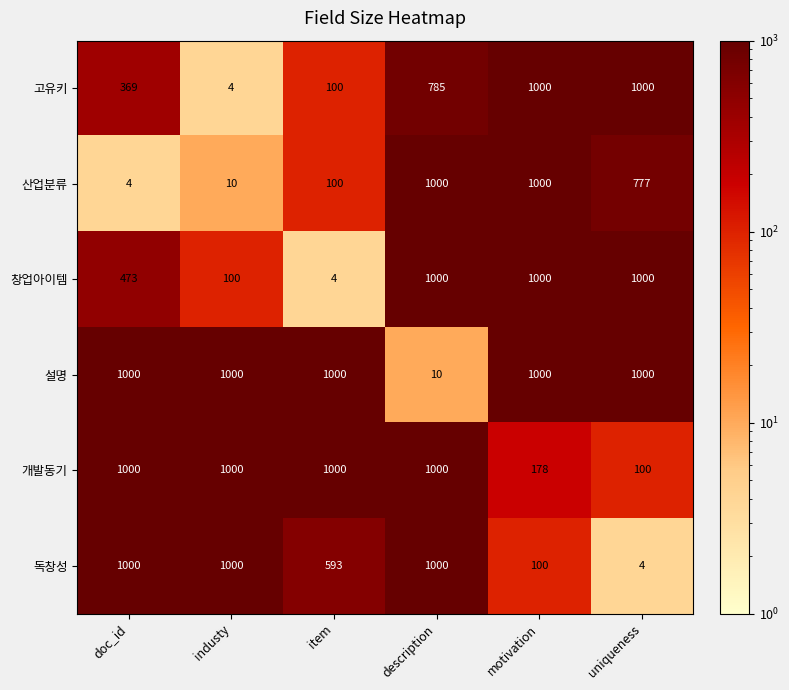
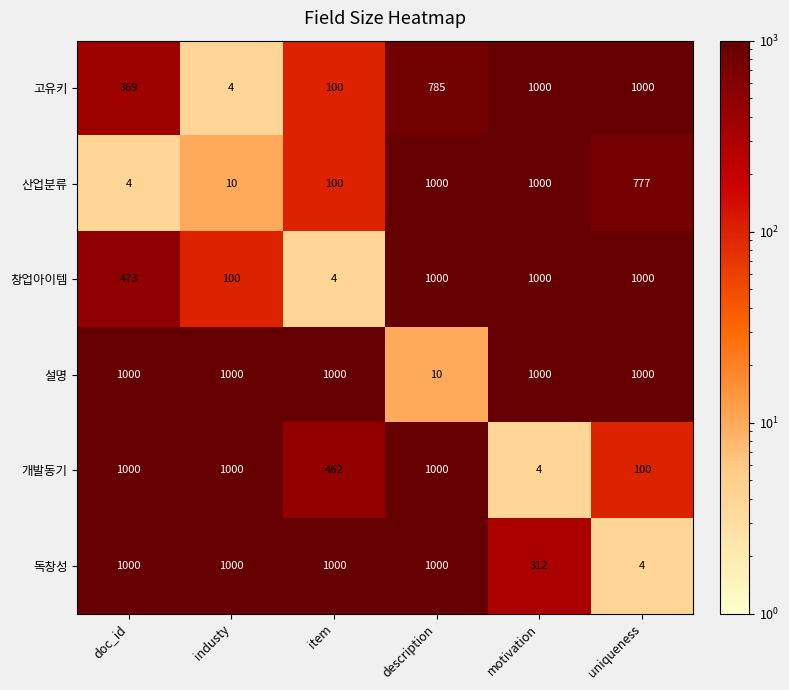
개발동기, item: 1000 -> 462
개발동기, motivation: 178 -> 4
독창성, item: 593 -> 1000
독창성, motivation: 100 -> 312
